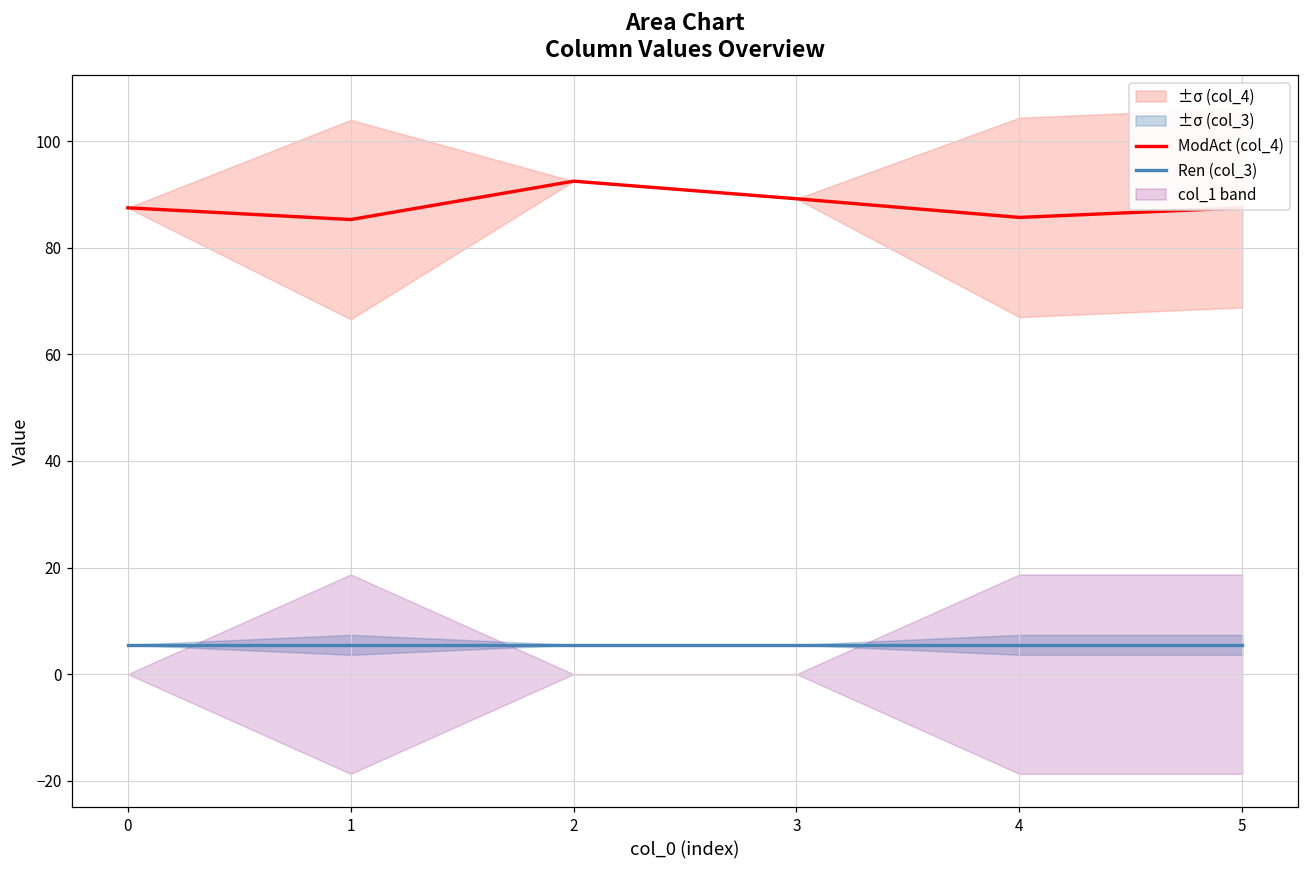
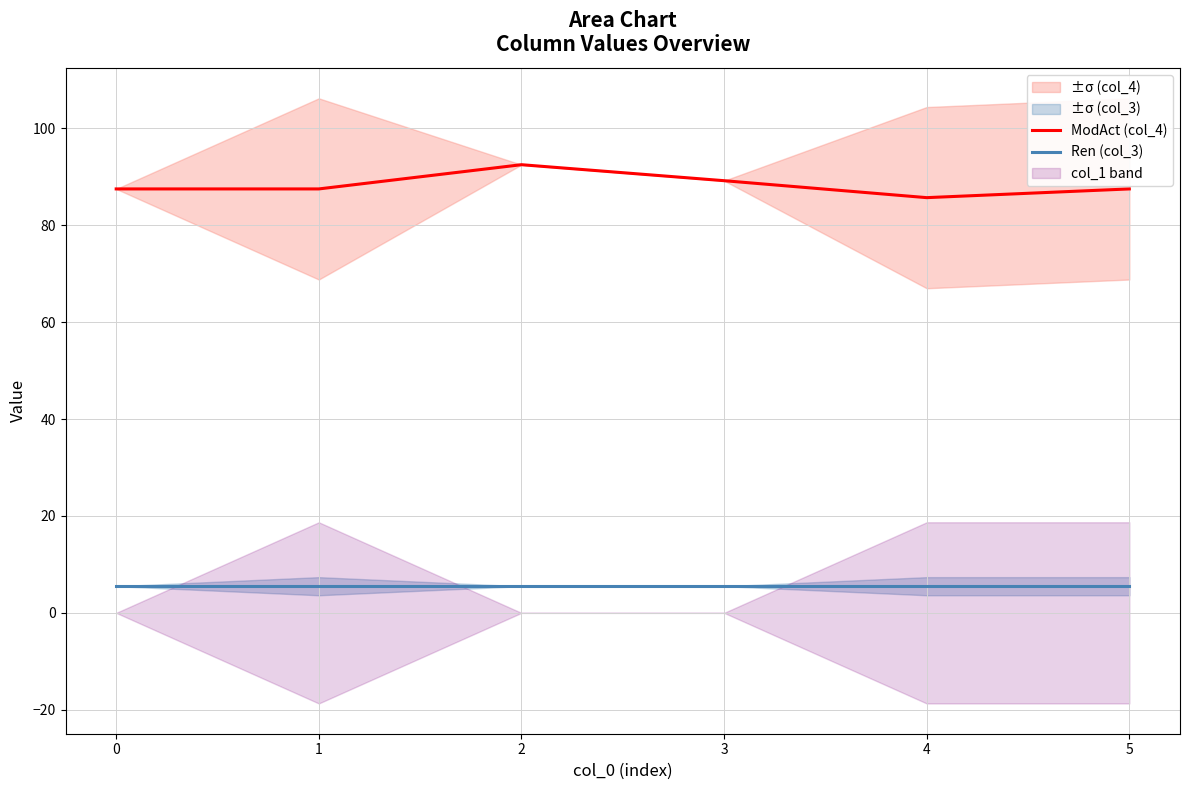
ModAct (col_4), 1: 85 -> 88
